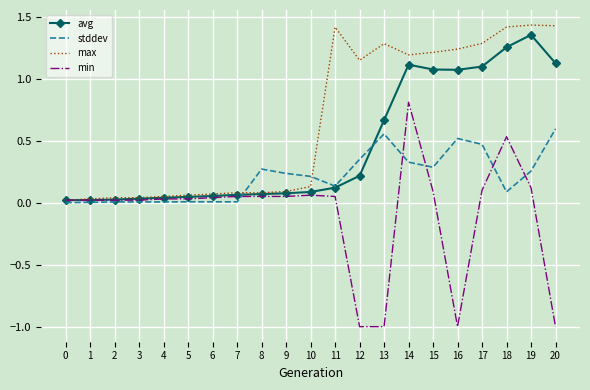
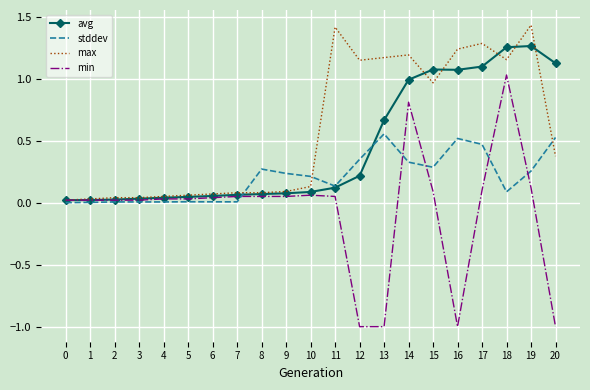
max, 13: 1.28 -> 1.17
avg, 14: 1.11 -> 0.99
max, 15: 1.21 -> 0.97
max, 18: 1.42 -> 1.15
min, 18: 0.53 -> 1.03
avg, 19: 1.35 -> 1.26
stddev, 20: 0.59 -> 0.53
max, 20: 1.43 -> 0.37
